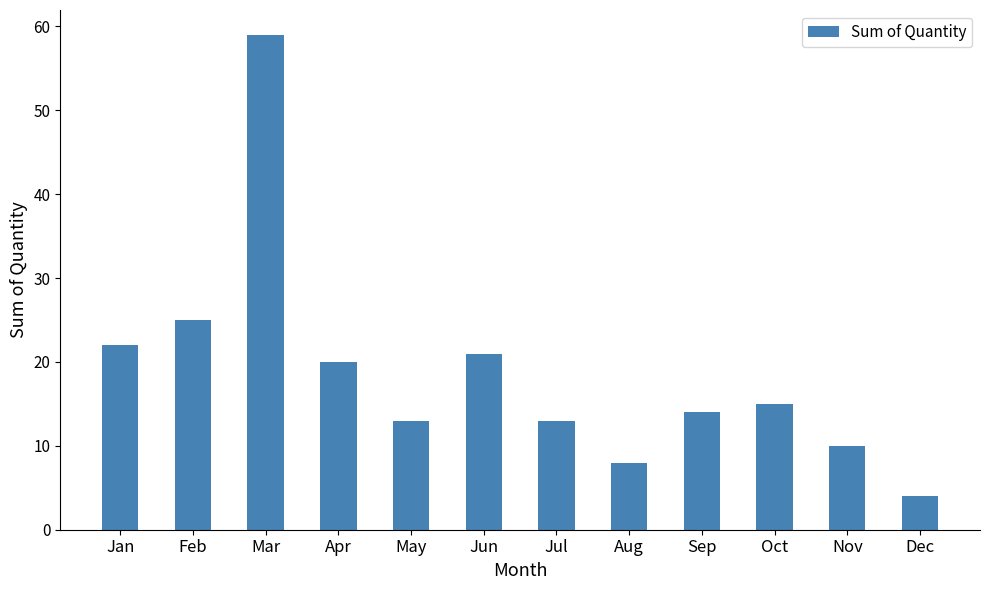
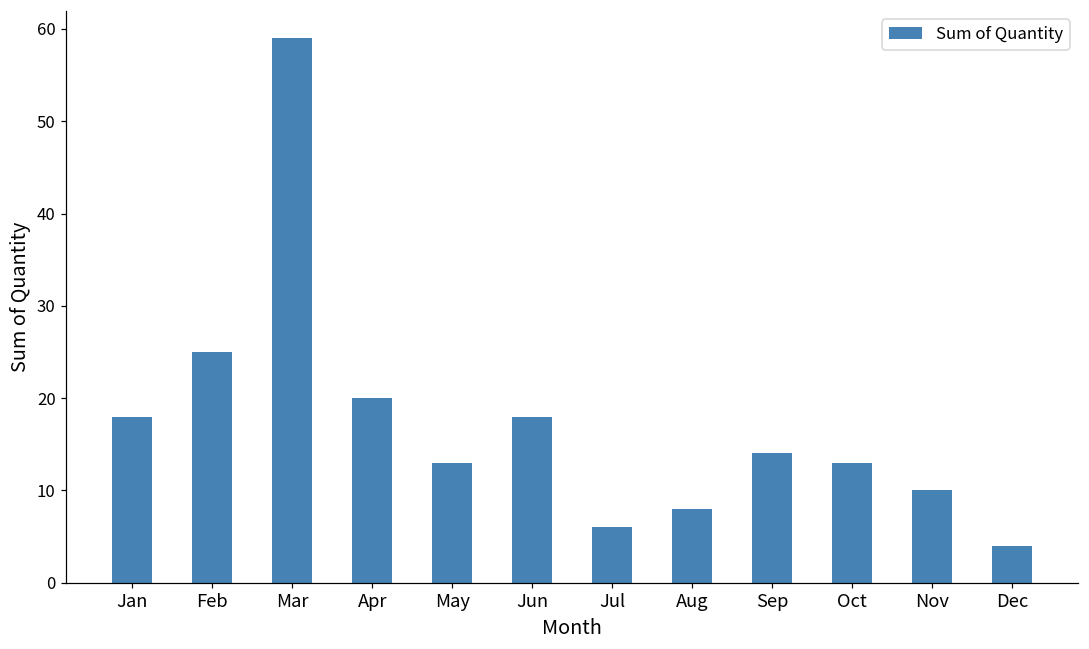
Jan: 22 -> 18
Jun: 21 -> 18
Jul: 13 -> 6
Oct: 15 -> 13
